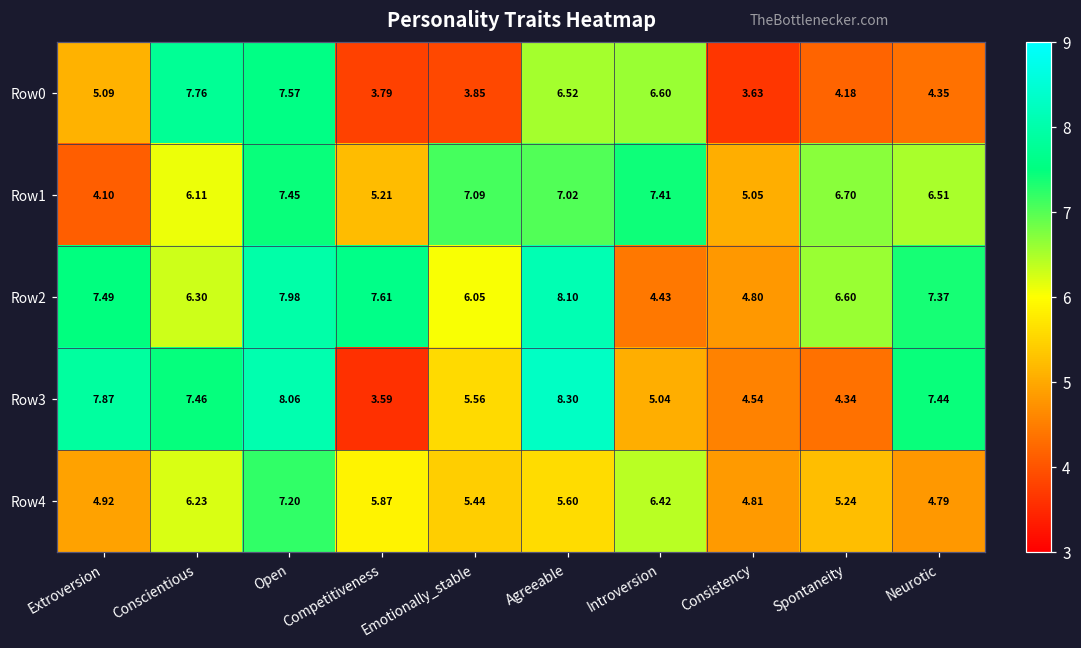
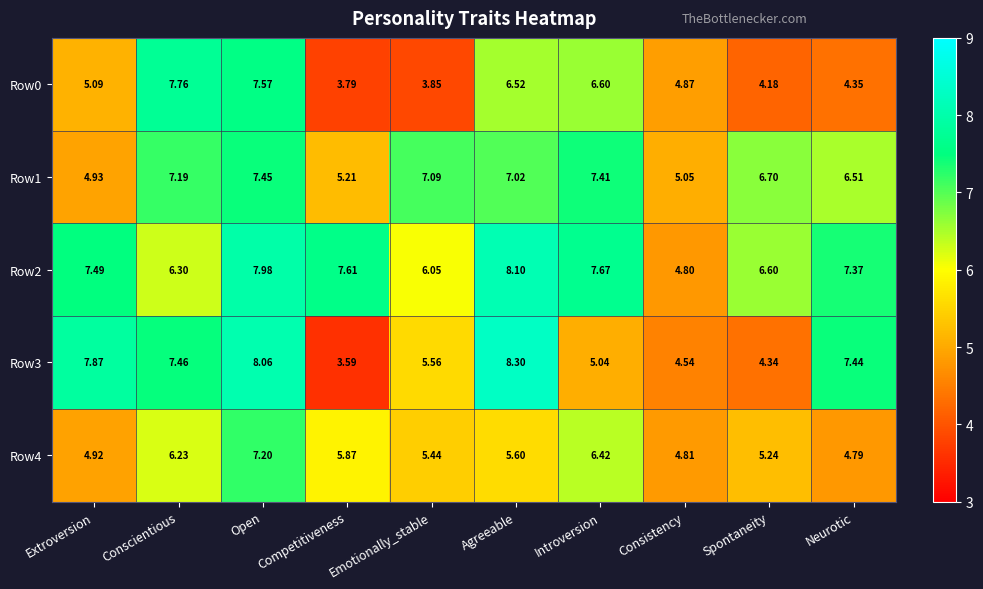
Row0, Consistency: 3.63 -> 4.87
Row1, Extroversion: 4.10 -> 4.93
Row1, Conscientious: 6.11 -> 7.19
Row2, Introversion: 4.43 -> 7.67
